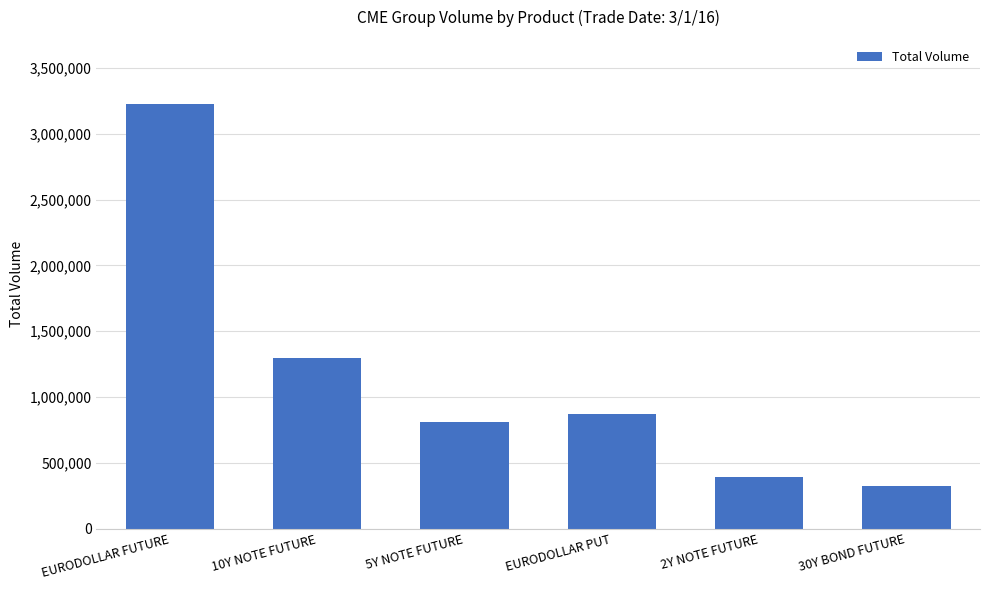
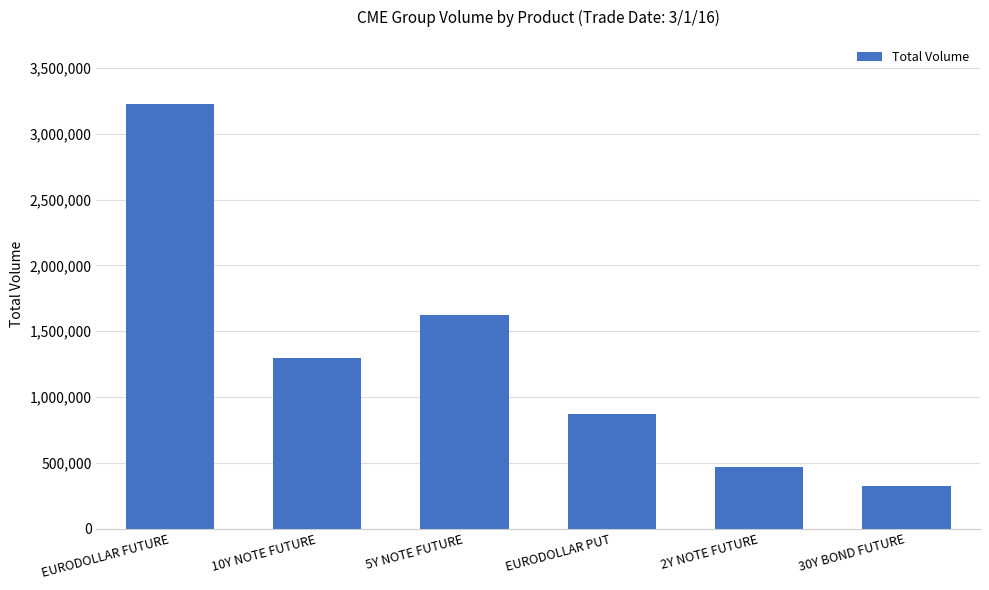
5Y NOTE FUTURE: 810,000 -> 1,620,000
2Y NOTE FUTURE: 390,000 -> 470,000
